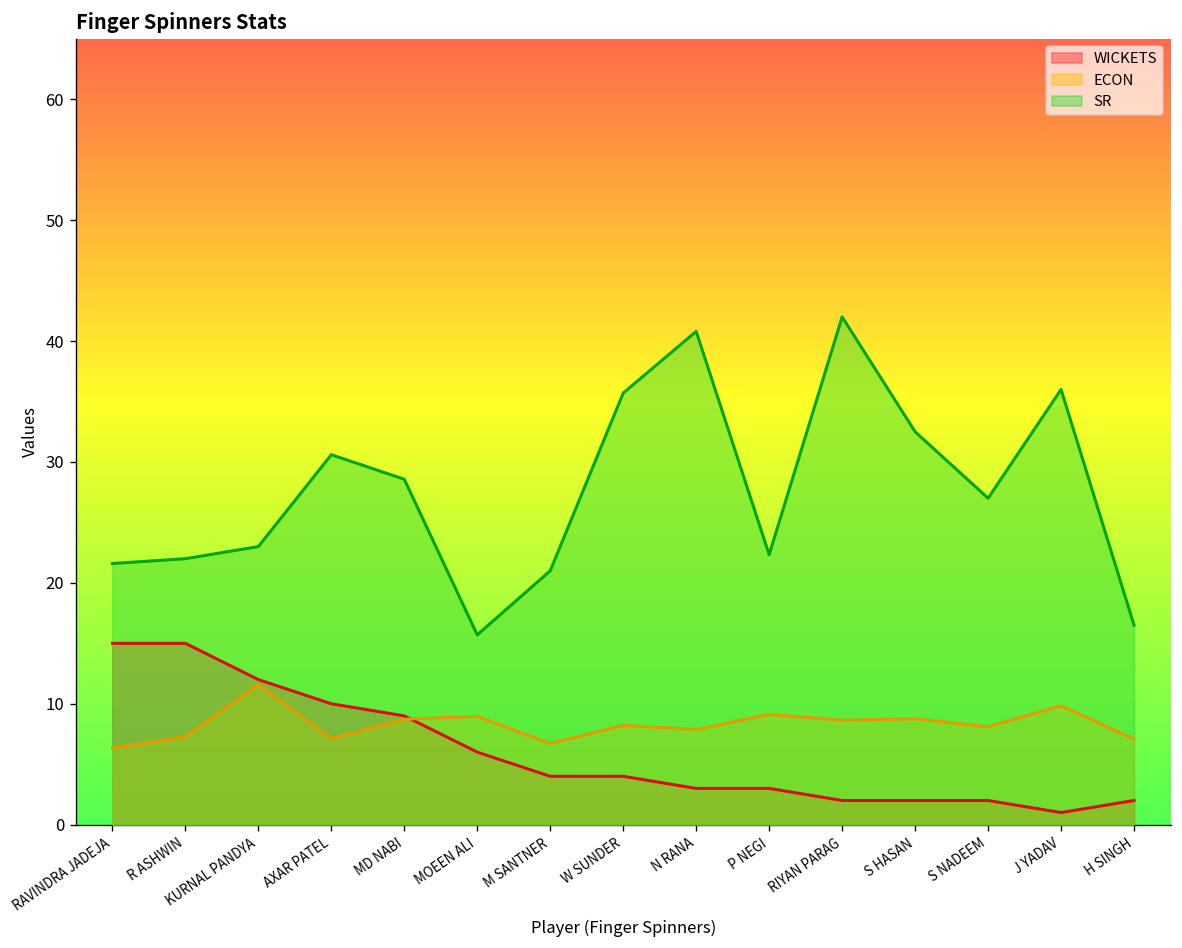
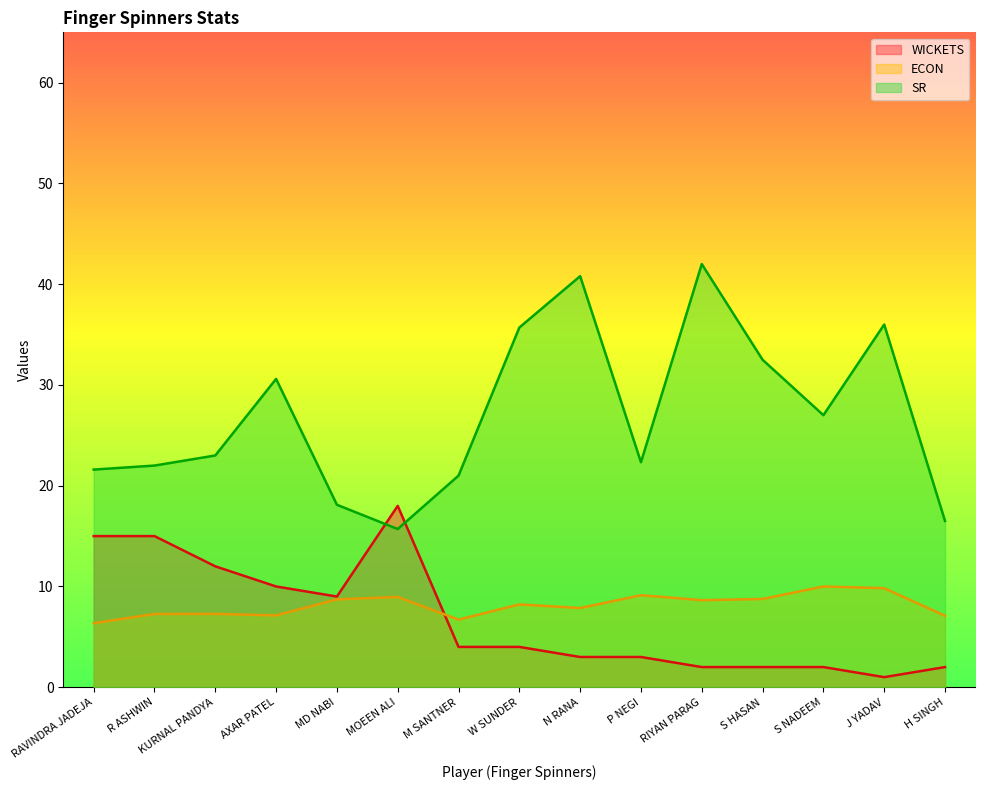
ECON, KURNAL PANDYA: 11.6 -> 7.3
SR, MD NABI: 28.6 -> 18.1
WICKETS, MOEEN ALI: 6 -> 18
ECON, S NADEEM: 8.1 -> 10.0
